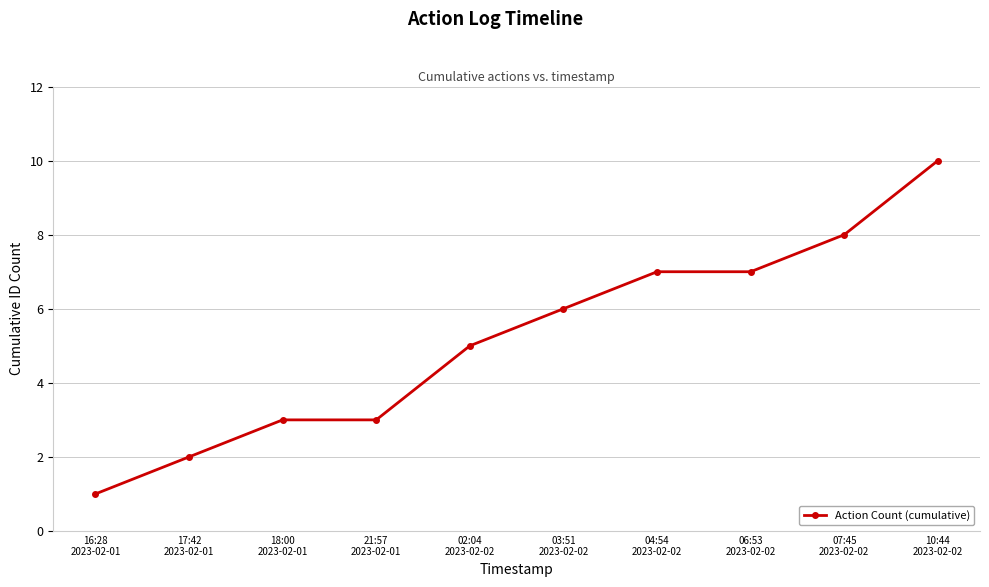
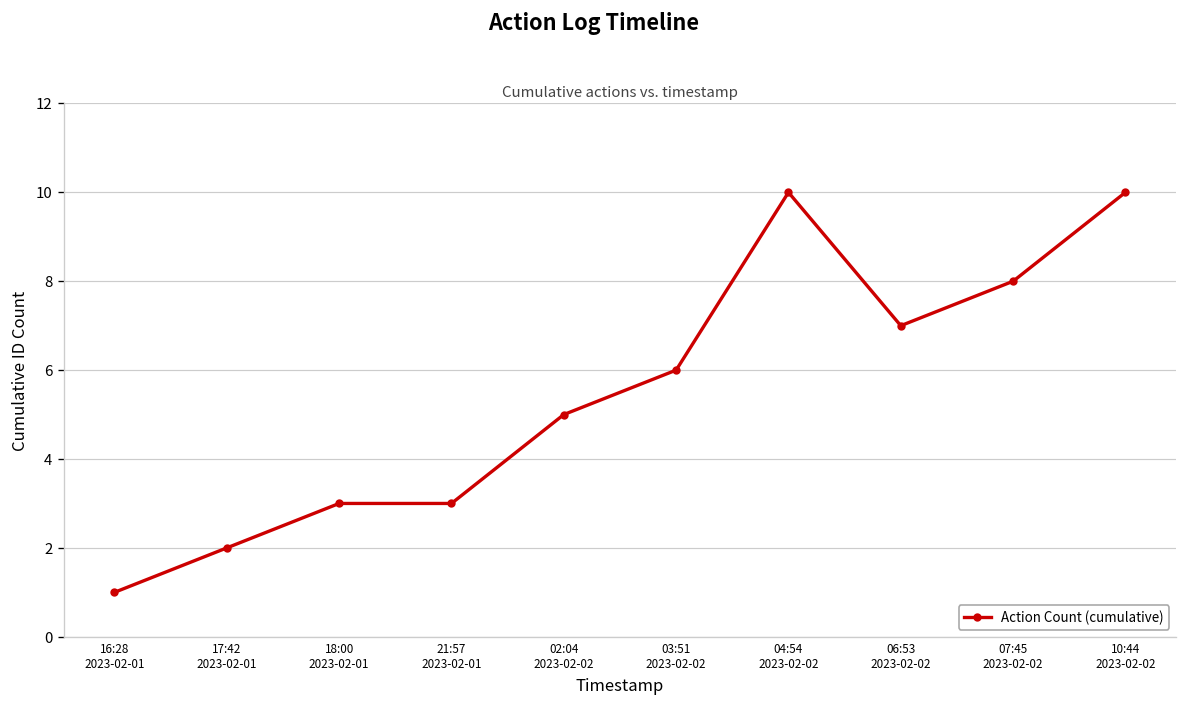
04:54 2023-02-02: 7 -> 10
